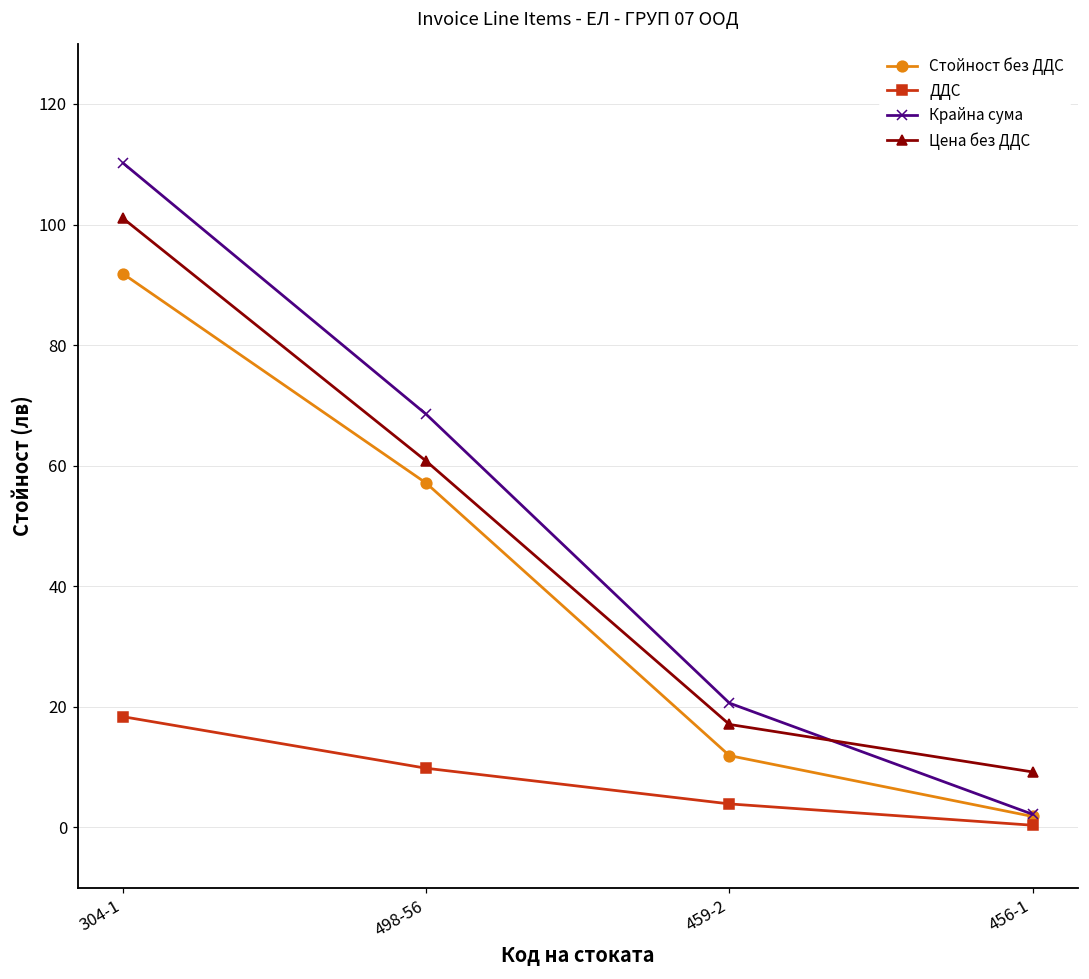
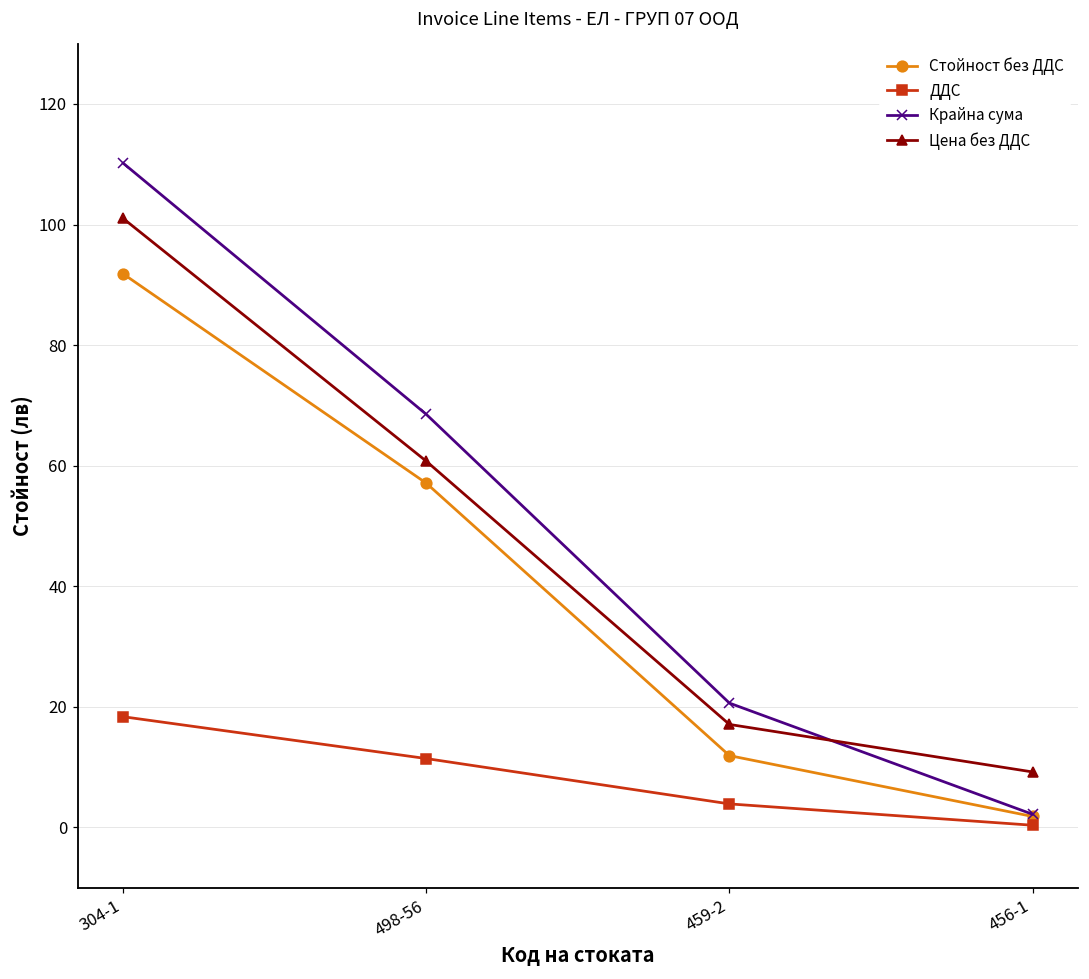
ДДС, 498-56: 10 -> 11
